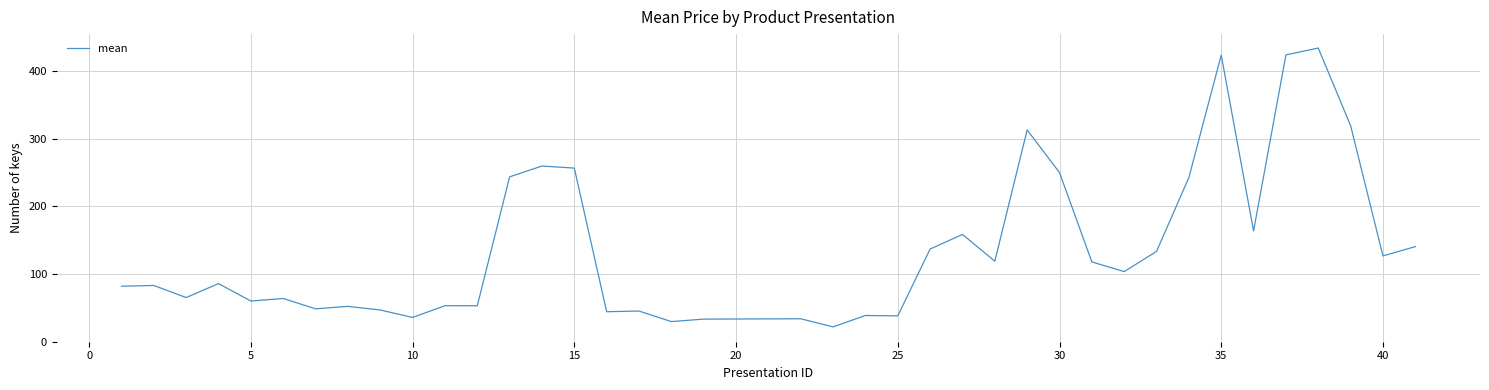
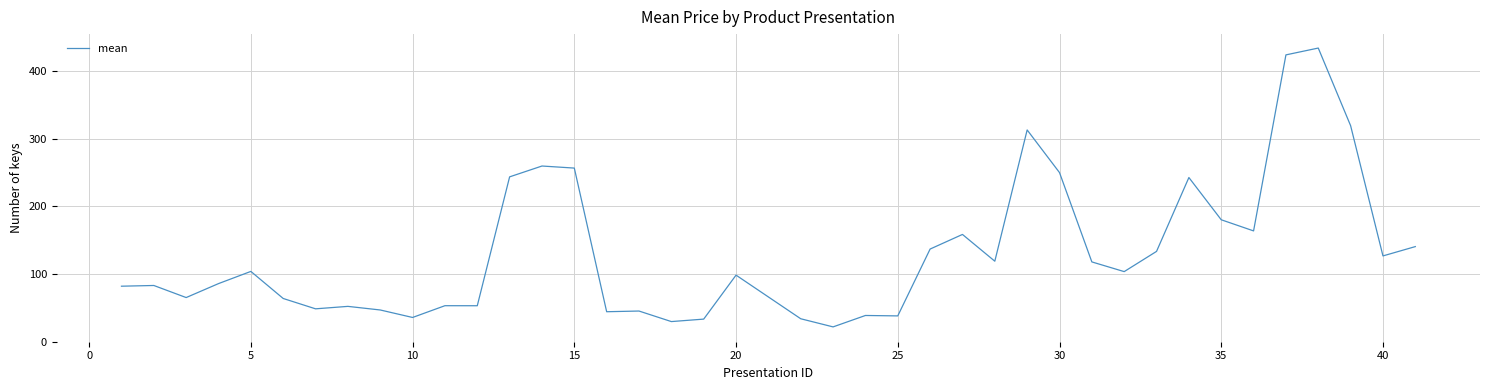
5: 60 -> 100
20: 30 -> 100
35: 420 -> 180
